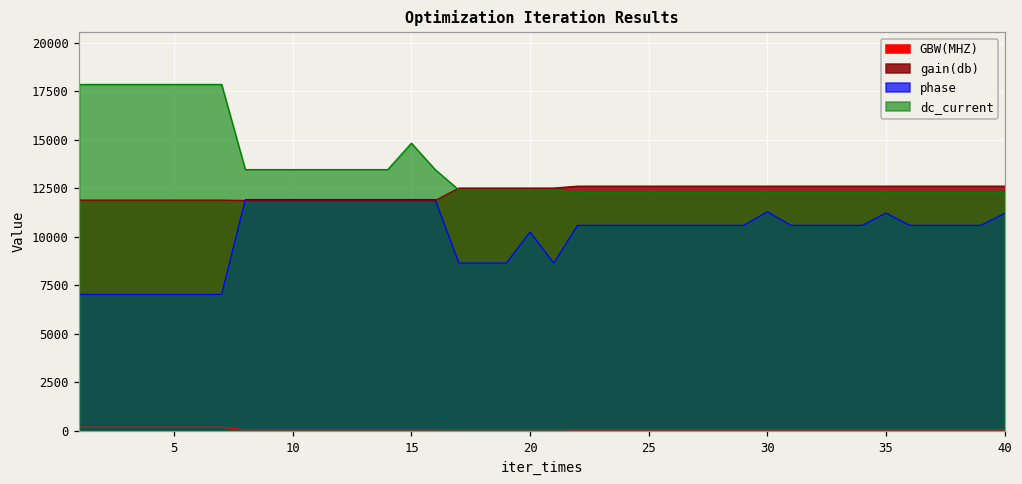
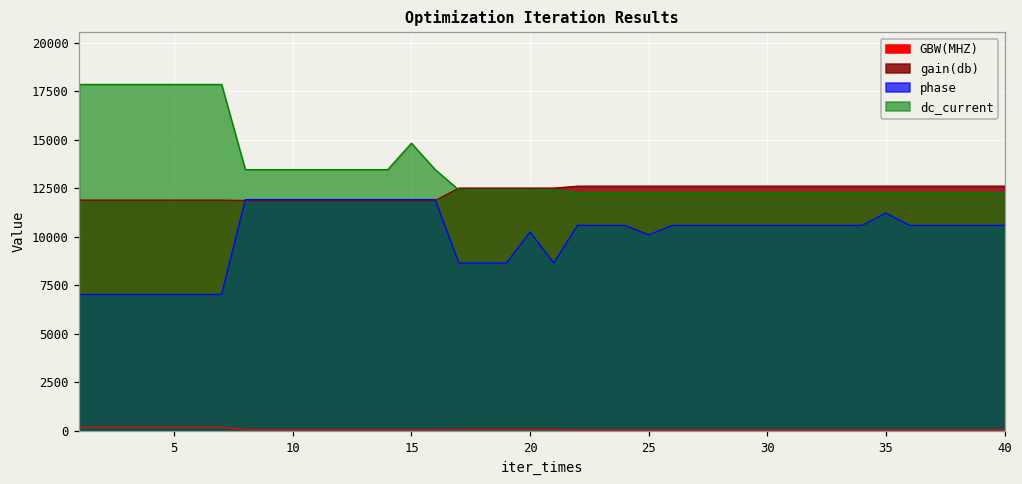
phase, 25: 10600 -> 10100
phase, 30: 11300 -> 10600
phase, 40: 11200 -> 10600
